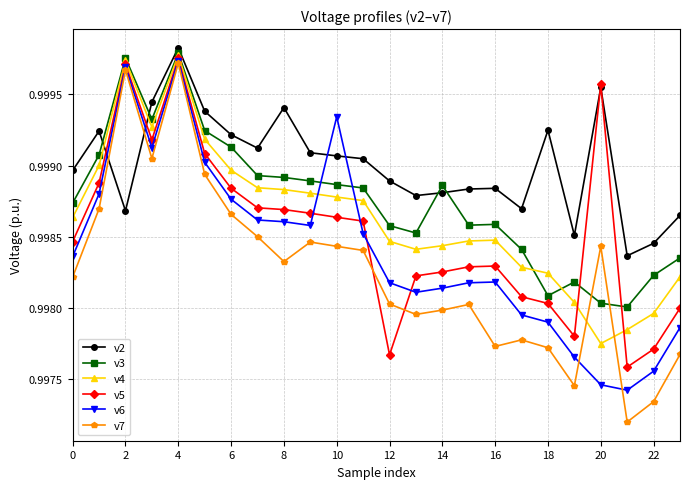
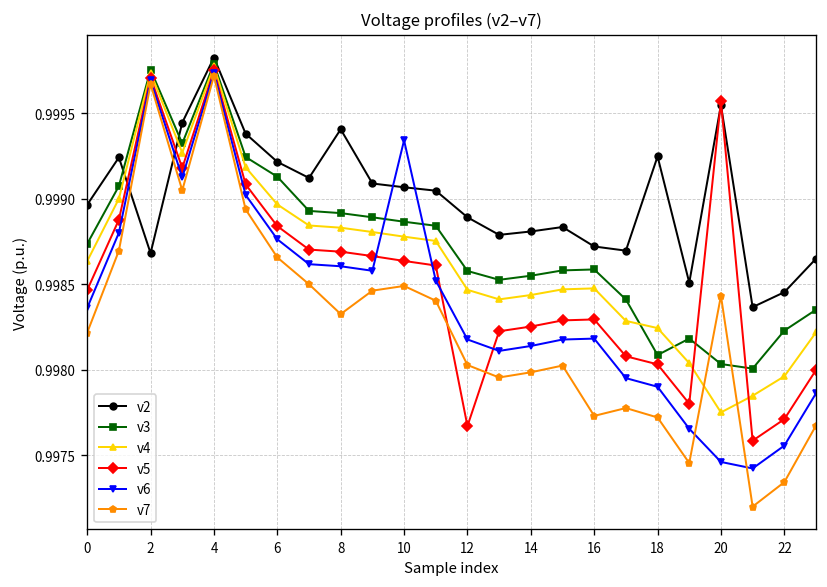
v7, 10: 0.99843 -> 0.99849
v3, 14: 0.99886 -> 0.99855
v2, 16: 0.99884 -> 0.99872
